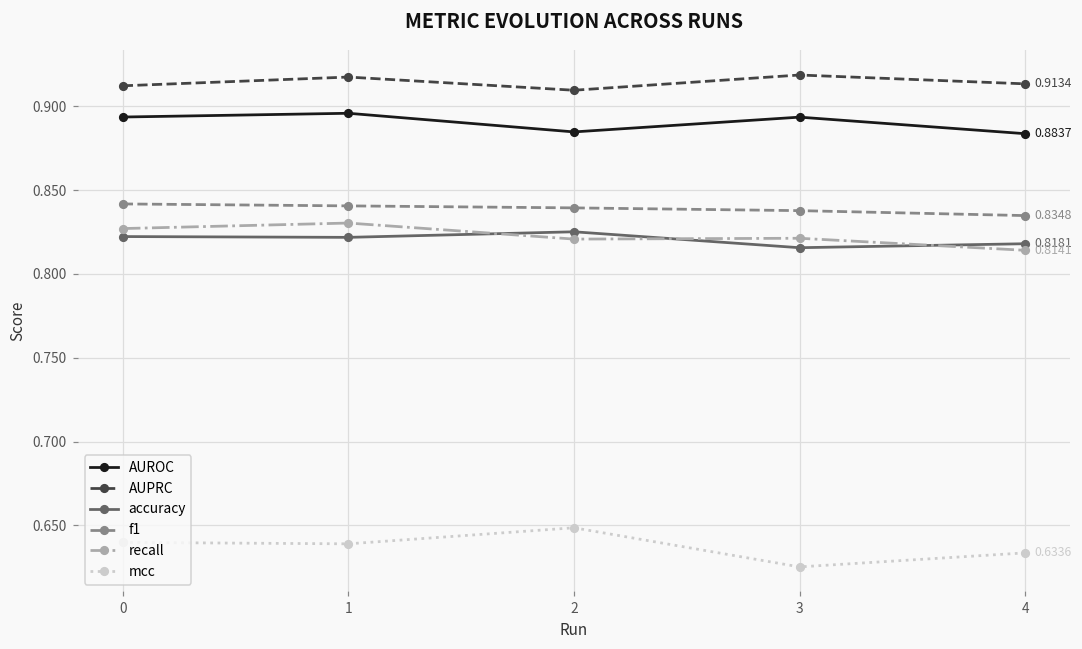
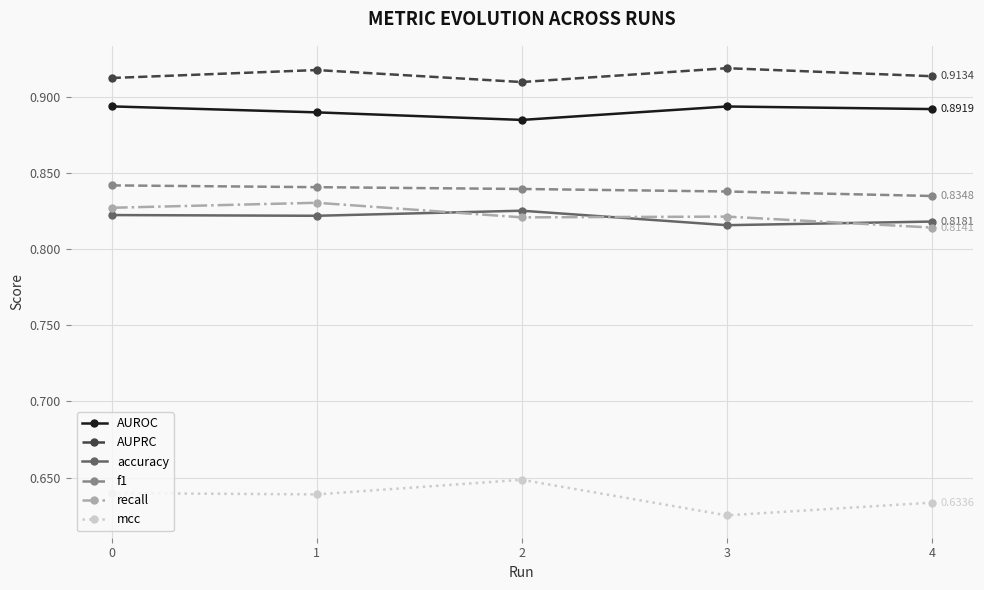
AUROC, 1: 0.896 -> 0.890
AUROC, 4: 0.8837 -> 0.8919
